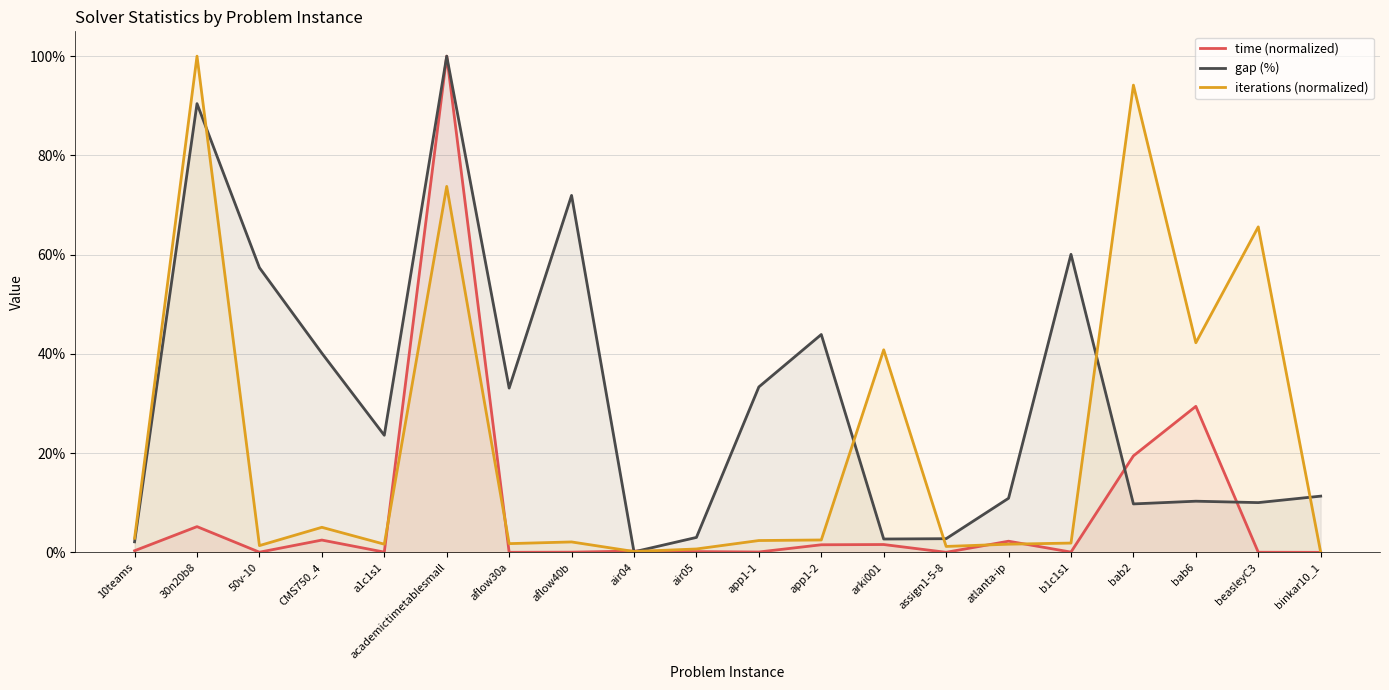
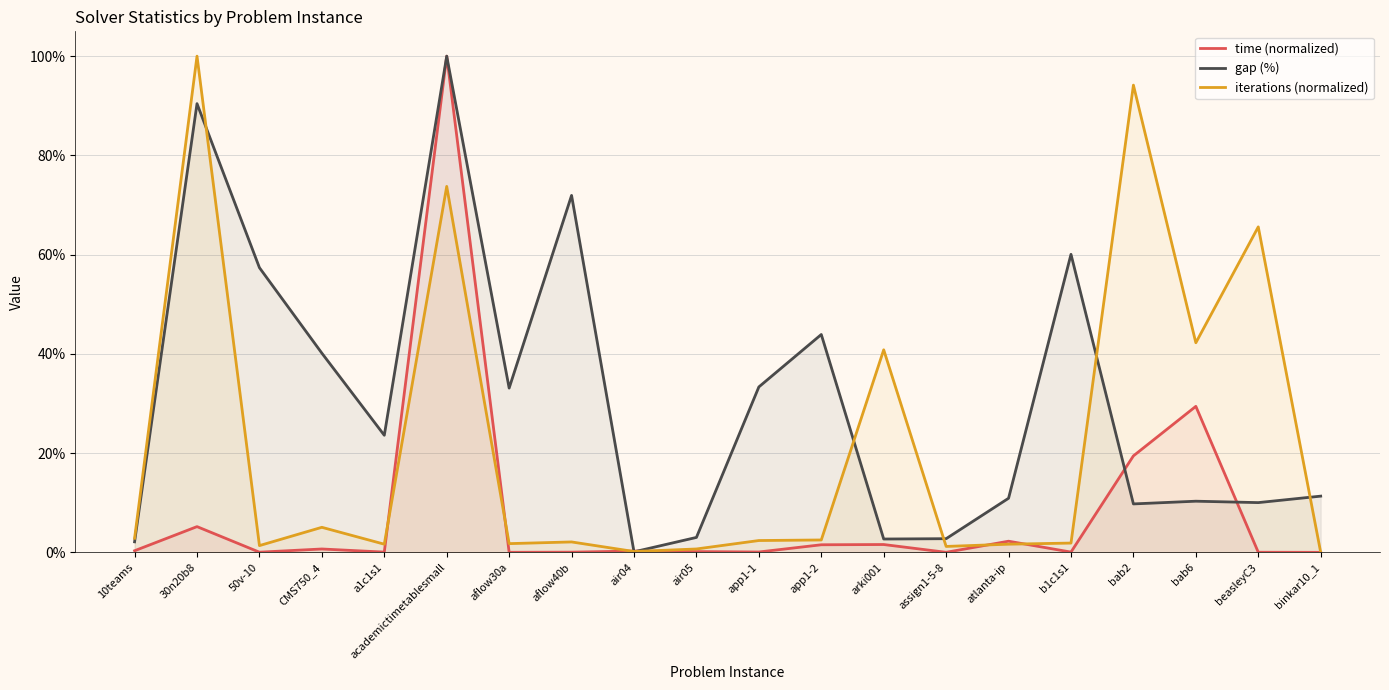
time (normalized), CMS750_4: 2% -> 1%
